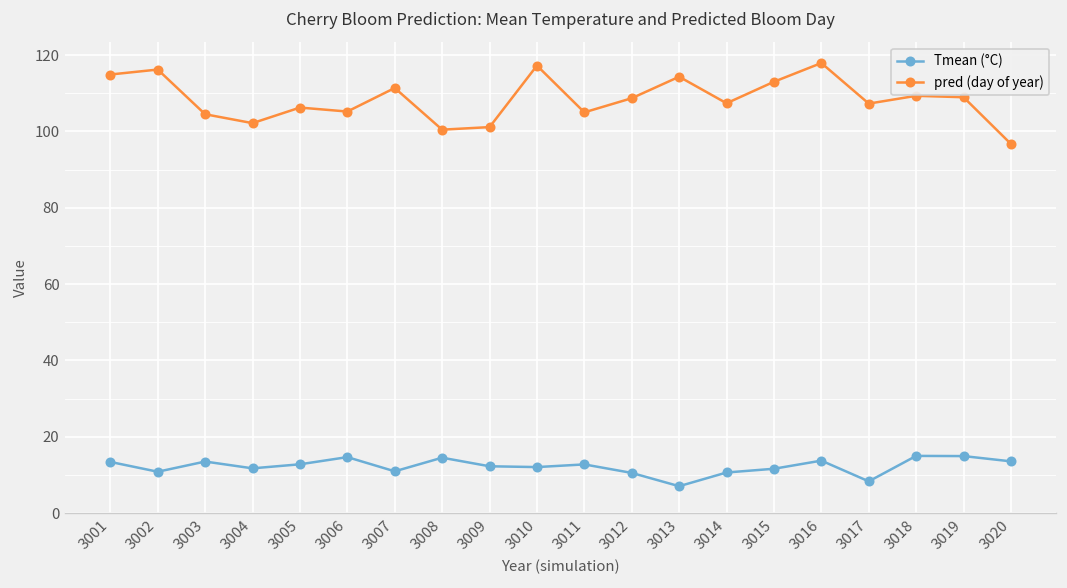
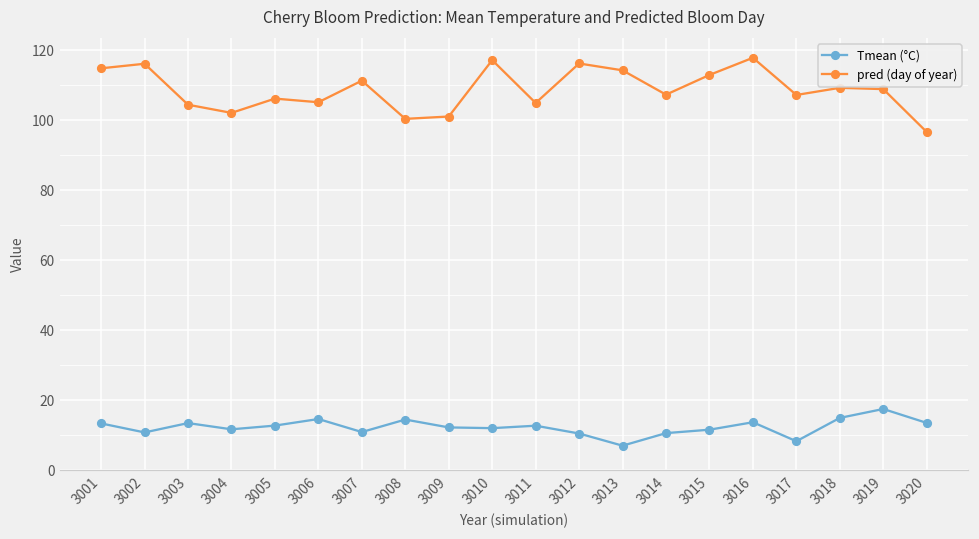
pred (day of year), 3012: 109 -> 116
Tmean (°C), 3019: 15 -> 18
